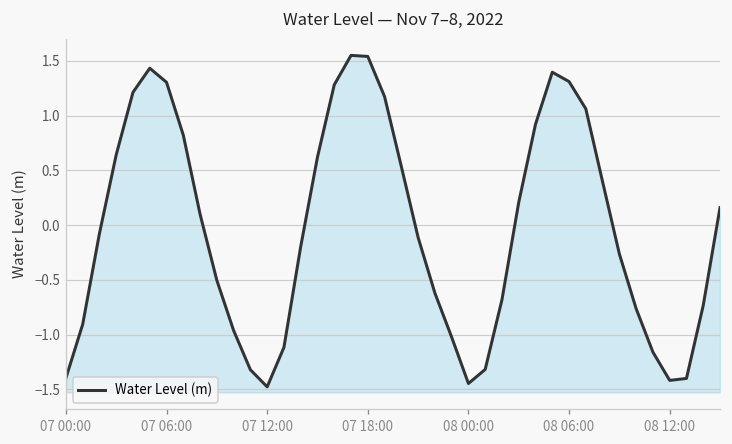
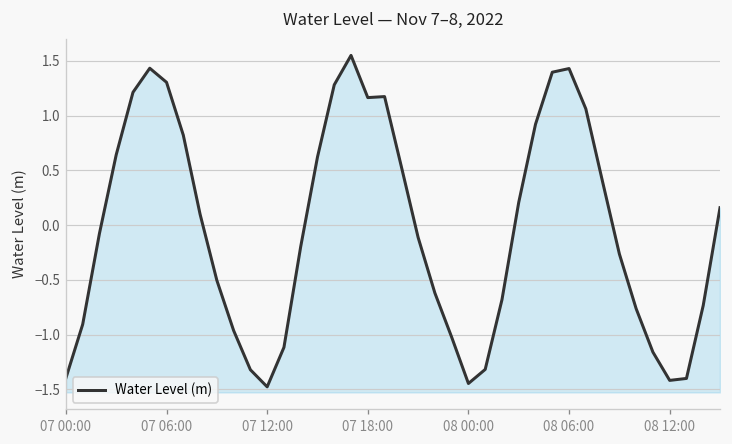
07 18:00: 1.5 -> 1.2
08 06:00: 1.3 -> 1.4
